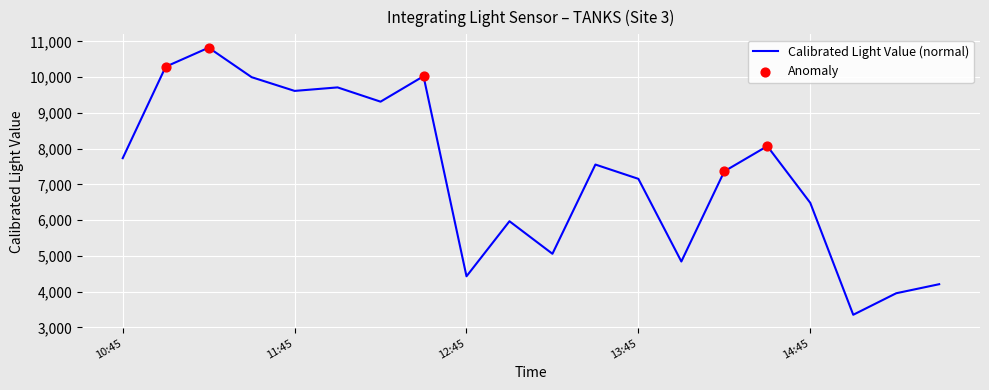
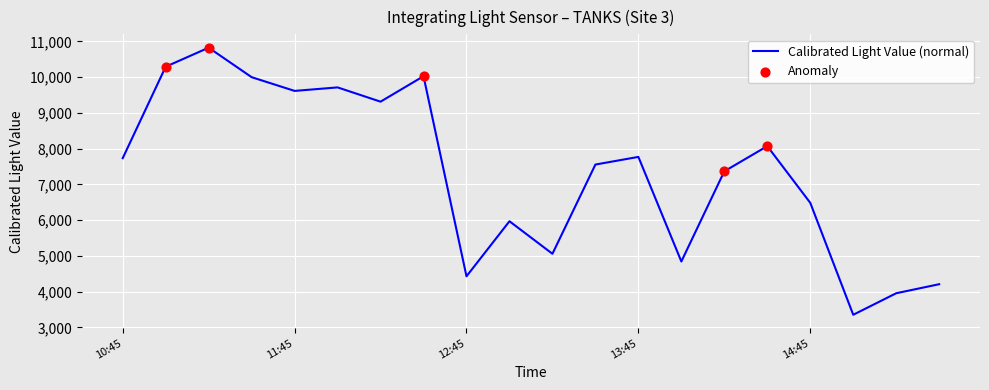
Calibrated Light Value (normal), 13:45: 7,200 -> 7,800
